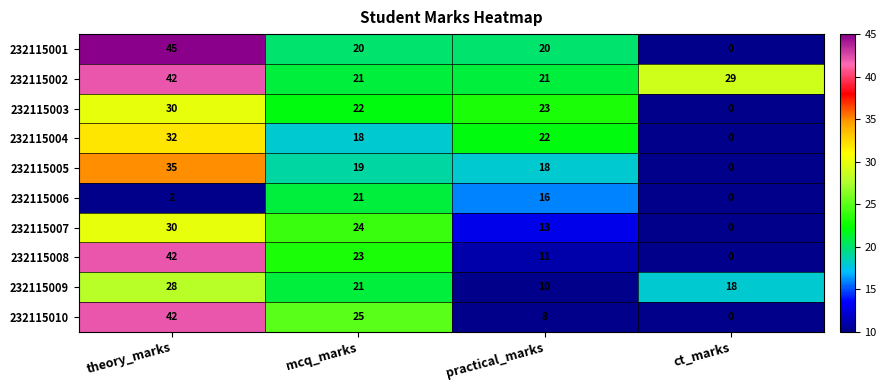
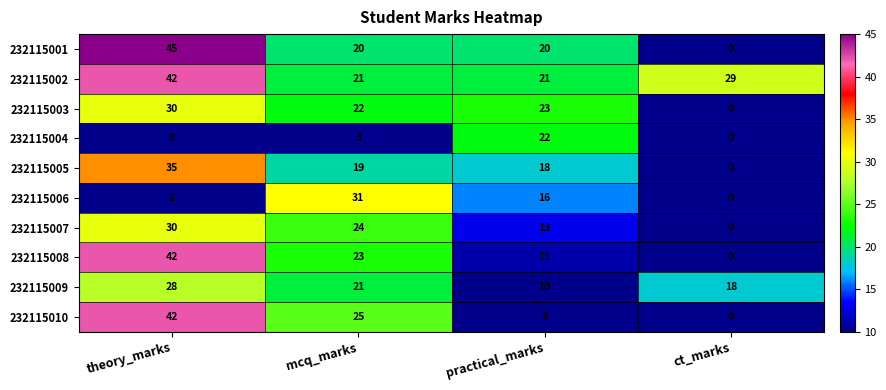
232115004, theory_marks: 32 -> 8
232115004, mcq_marks: 18 -> 3
232115006, mcq_marks: 21 -> 31
